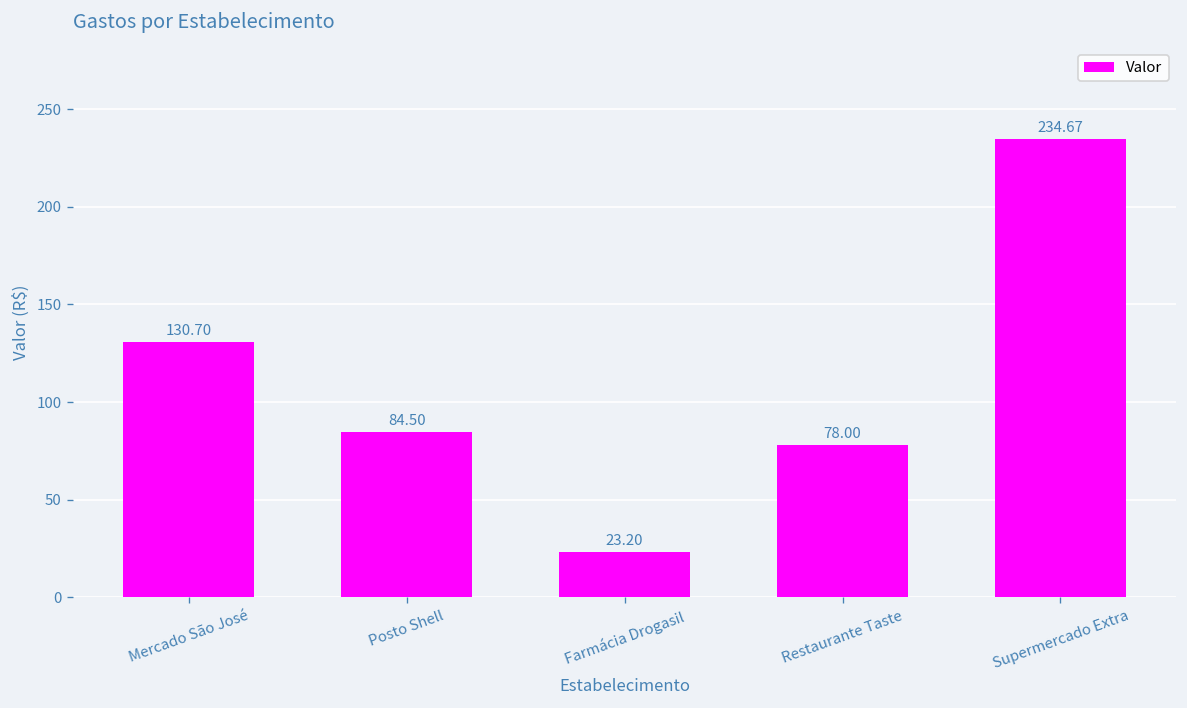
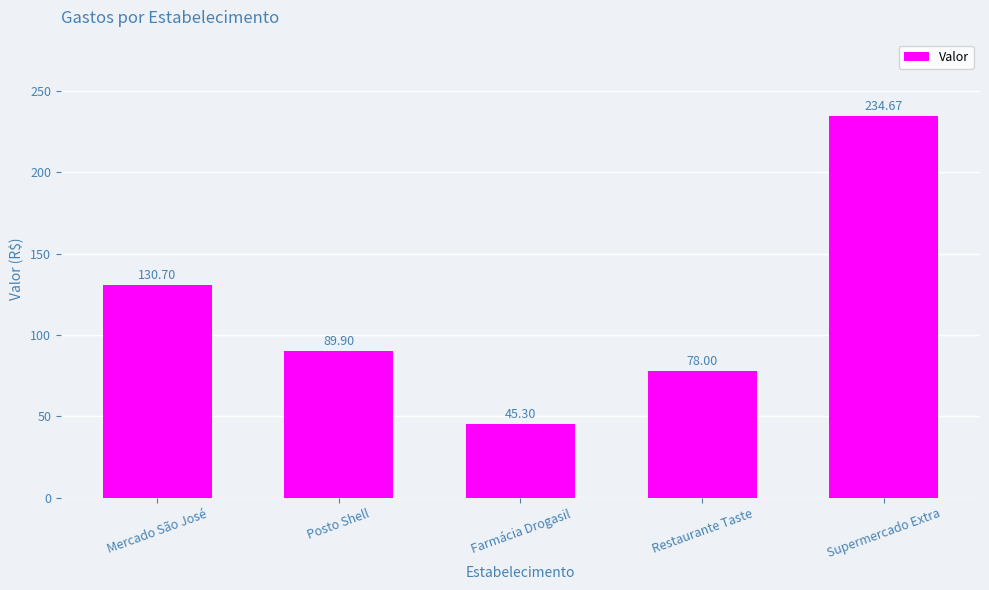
Posto Shell: 84.50 -> 89.90
Farmácia Drogasil: 23.20 -> 45.30
